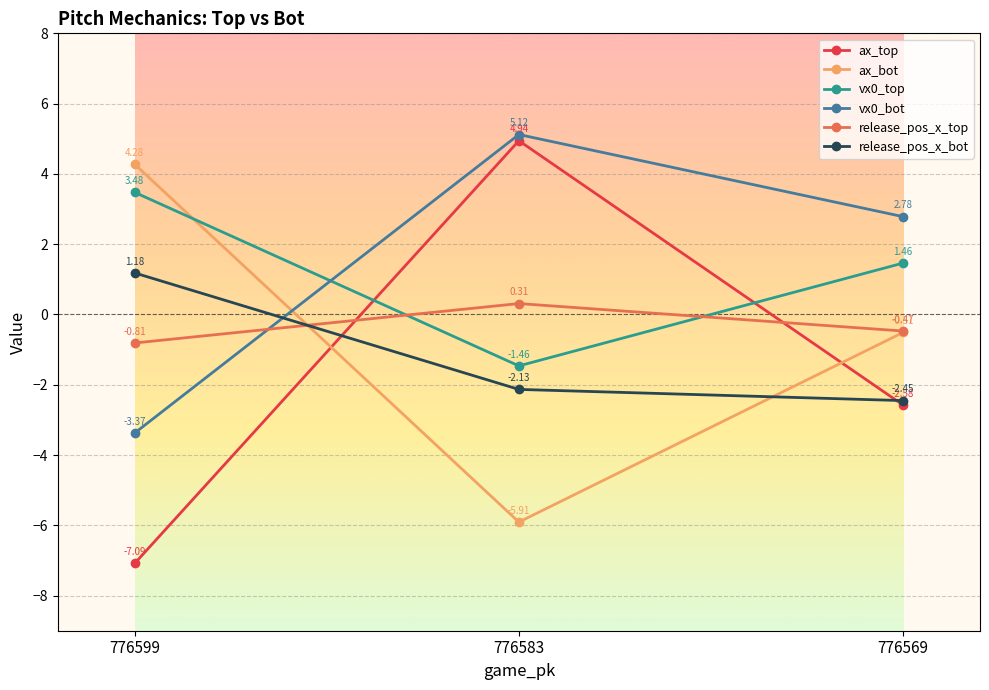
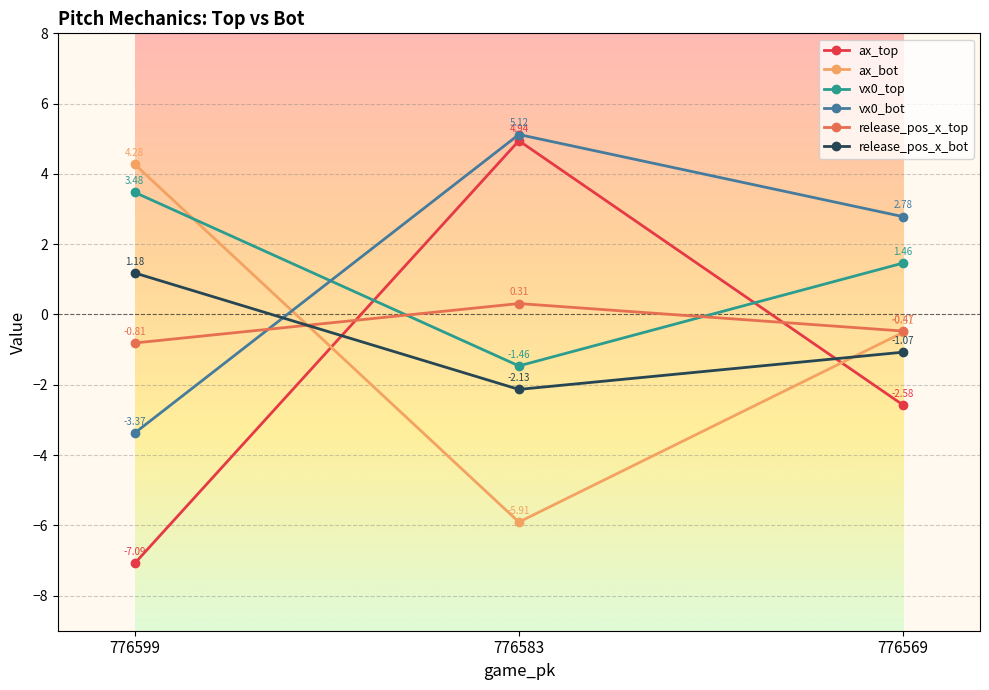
release_pos_x_bot, 776569: -2.45 -> -1.07
